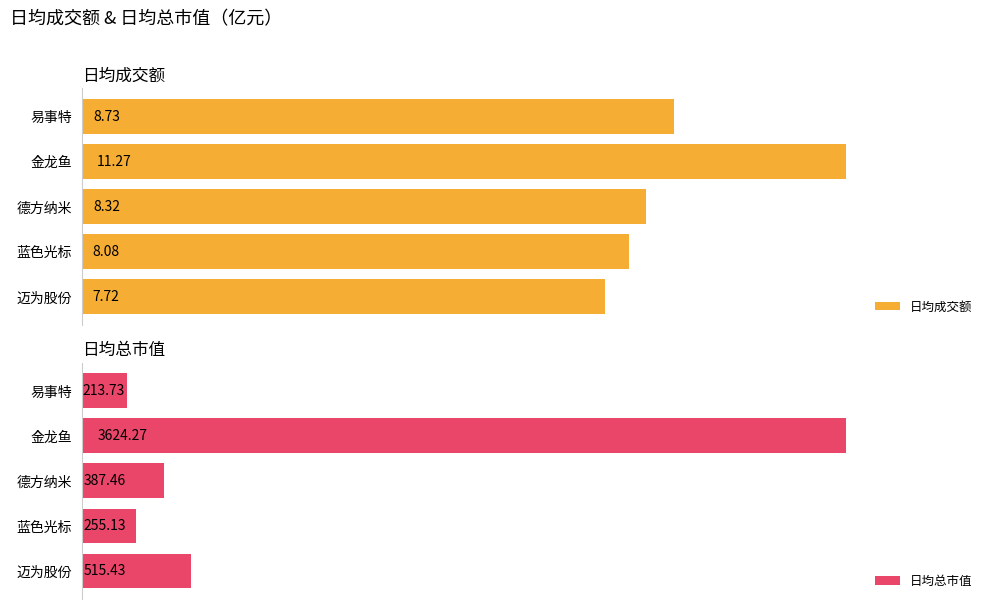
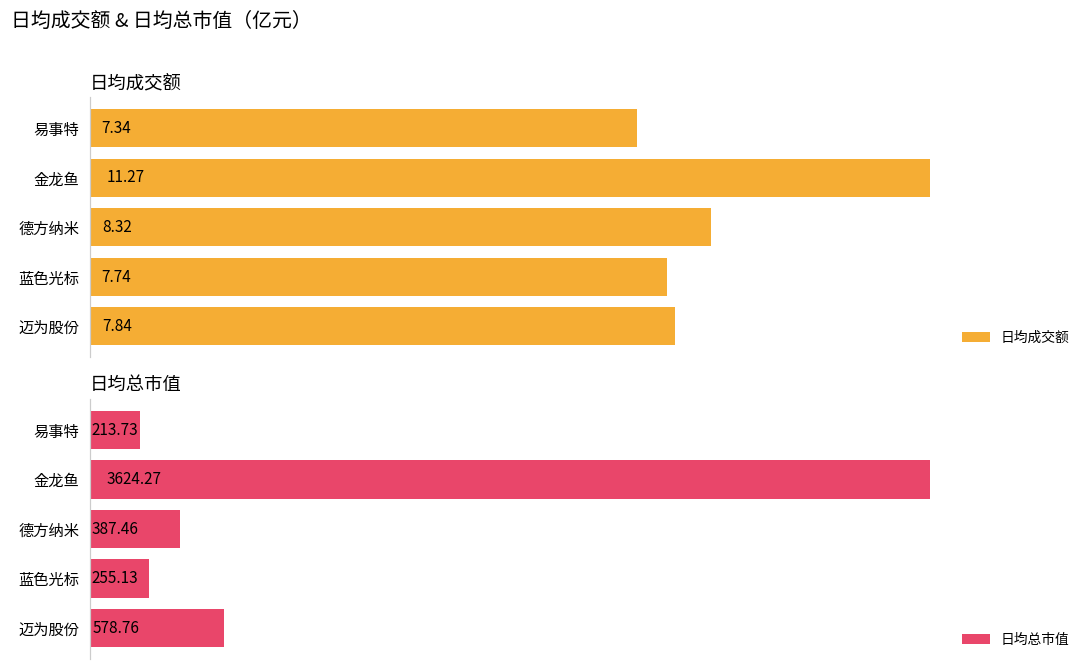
日均成交额, 易事特: 8.73 -> 7.34
日均成交额, 蓝色光标: 8.08 -> 7.74
日均成交额, 迈为股份: 7.72 -> 7.84
日均总市值, 迈为股份: 515.43 -> 578.76
